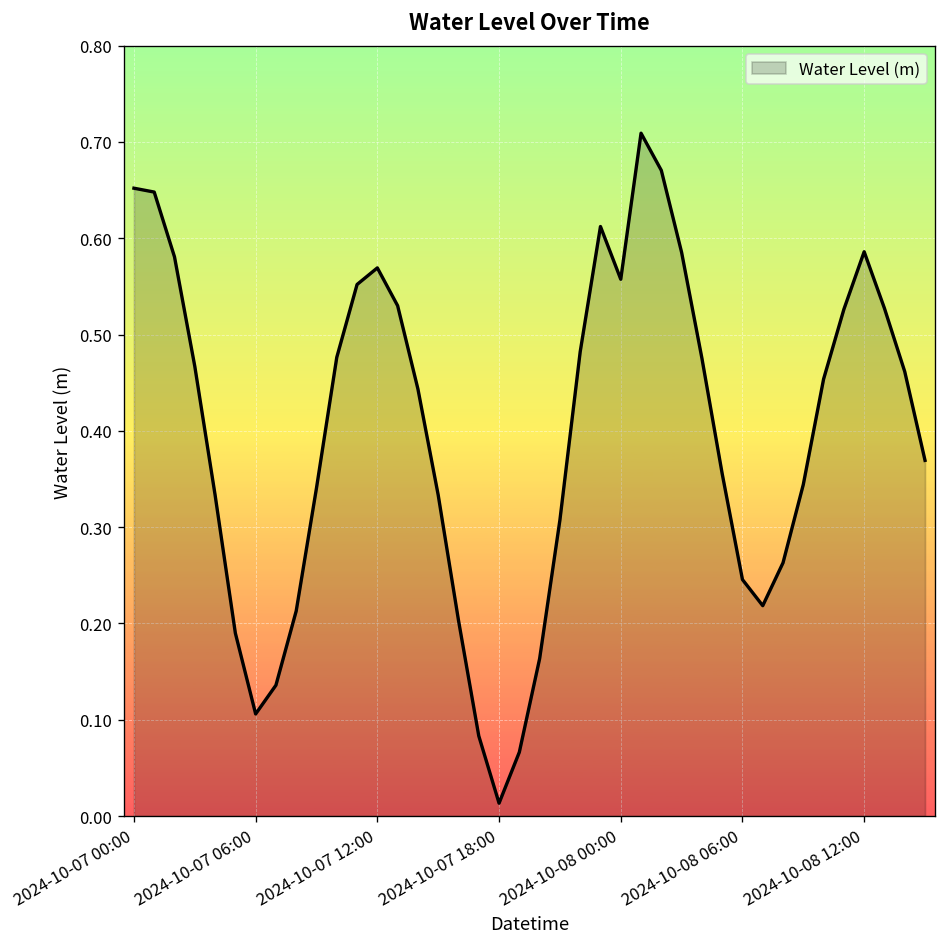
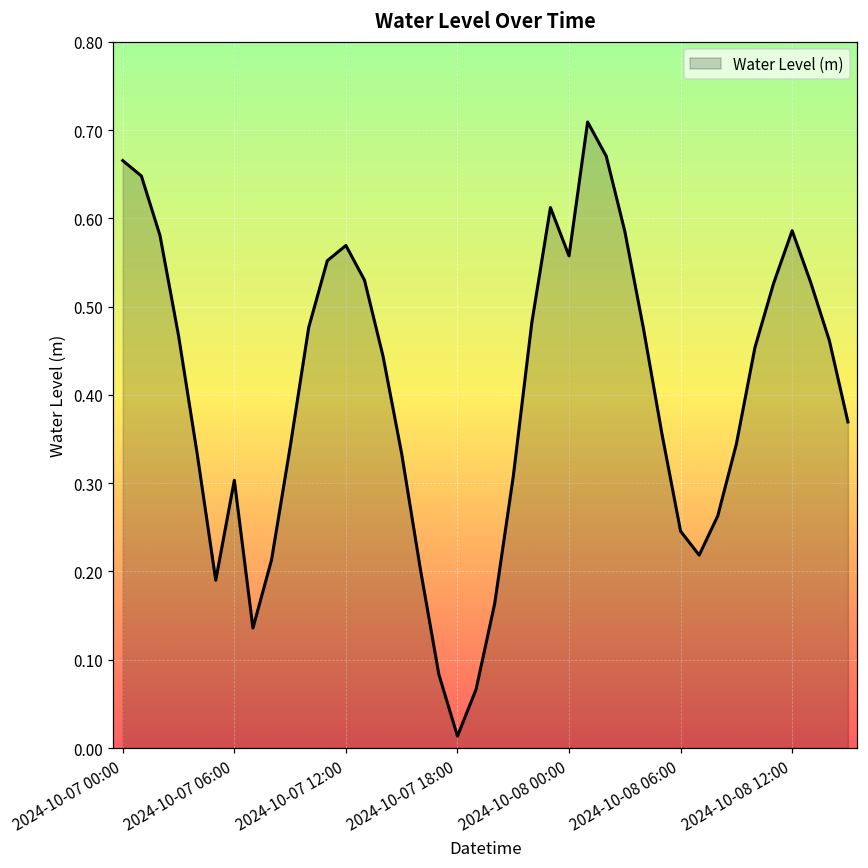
2024-10-07 00:00: 0.65 -> 0.67
2024-10-07 06:00: 0.11 -> 0.30
